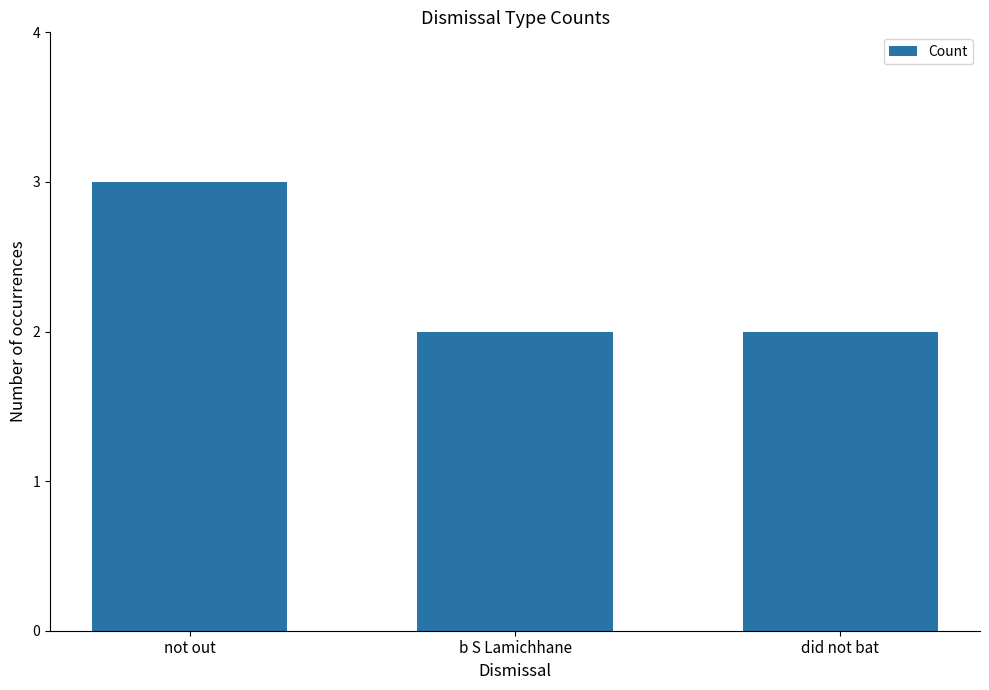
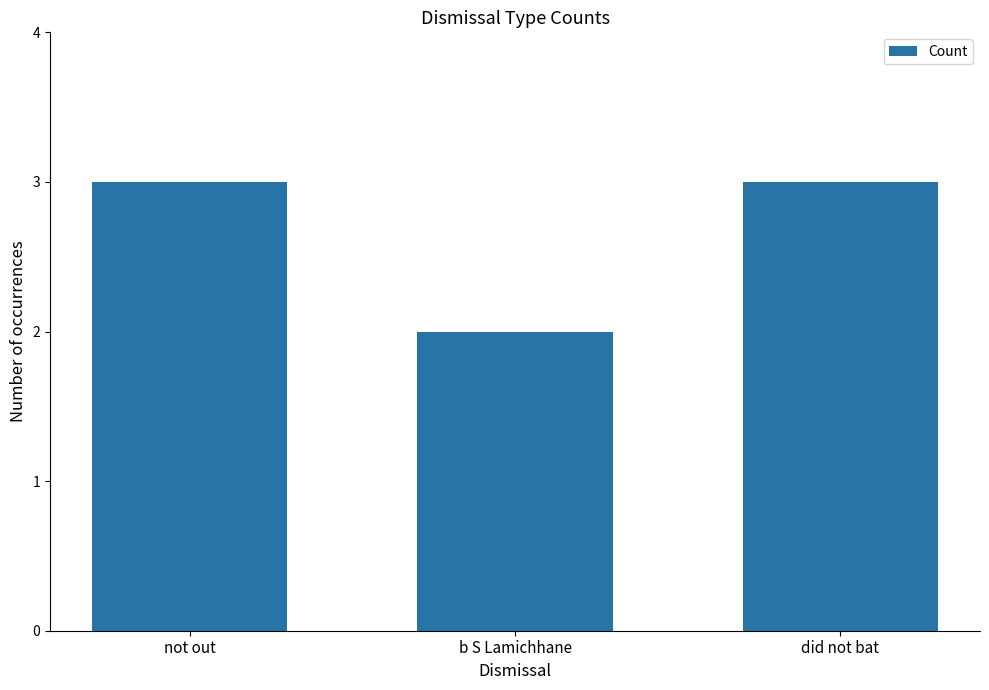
did not bat: 2 -> 3
